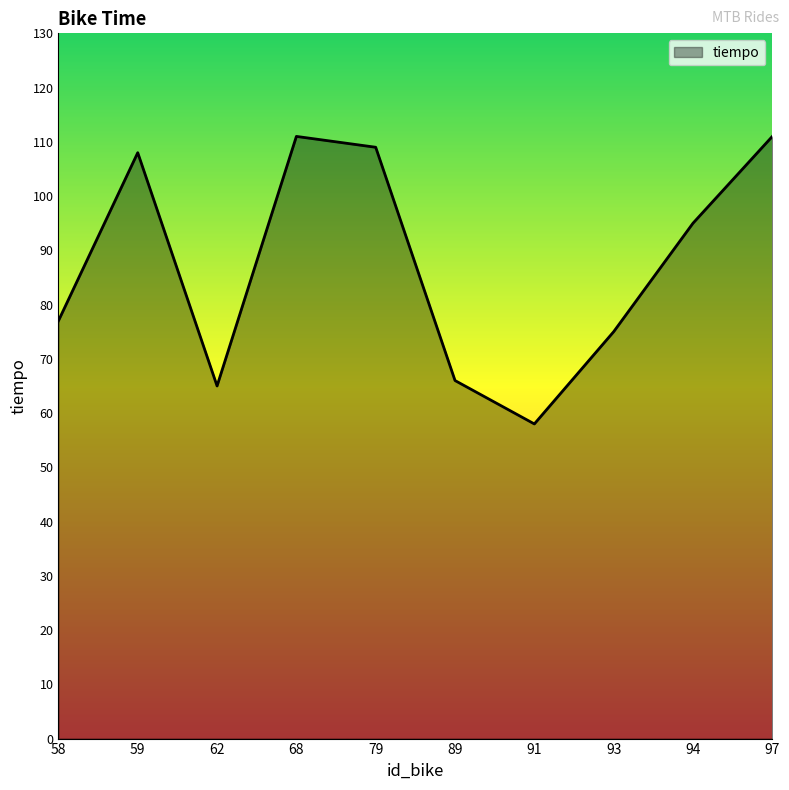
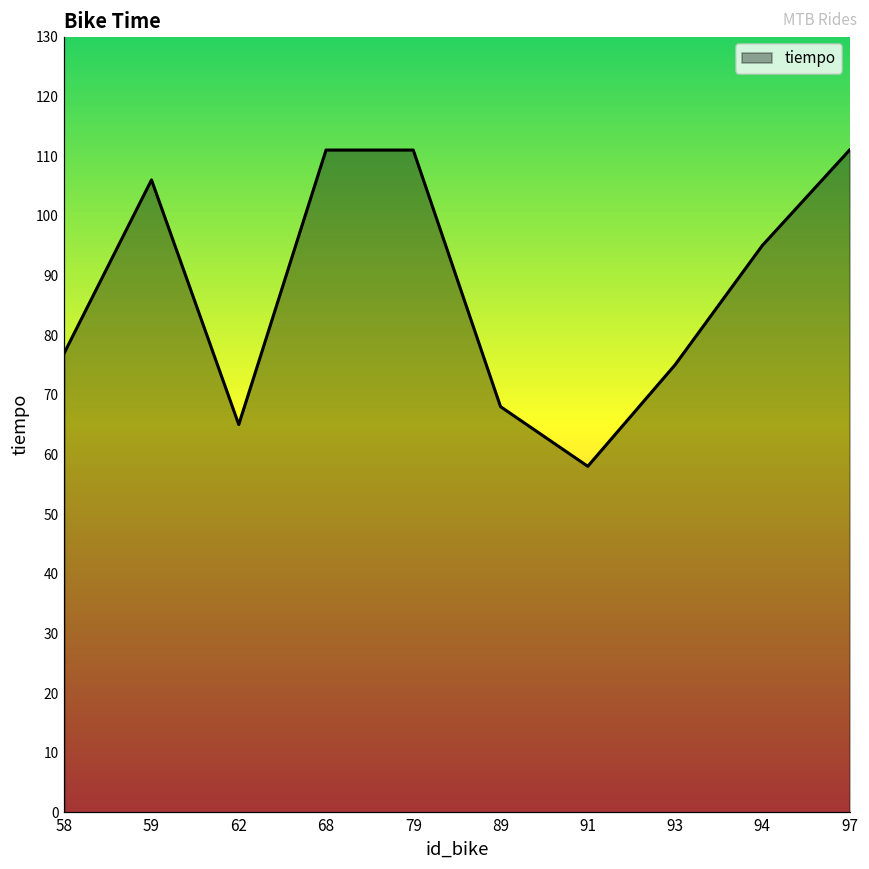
59: 108 -> 106
79: 109 -> 111
89: 66 -> 68
